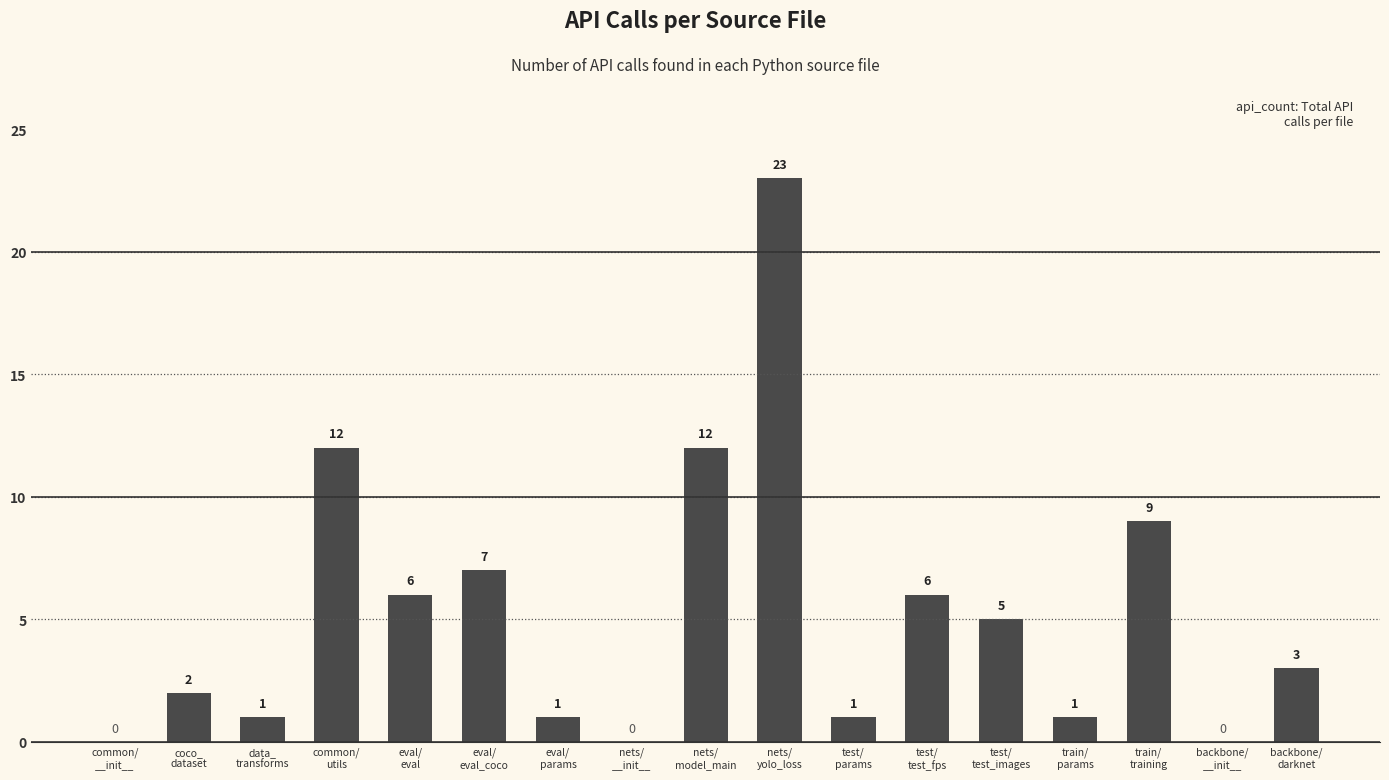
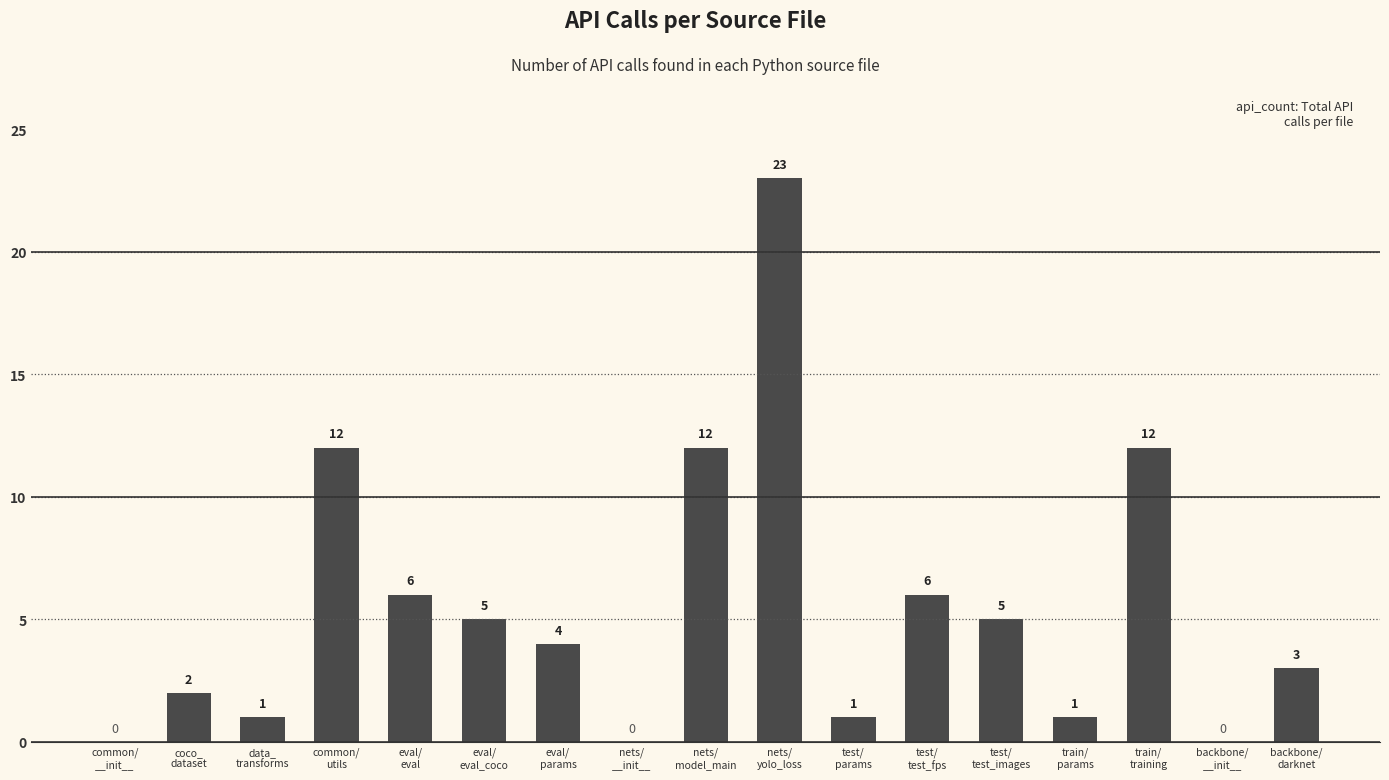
eval/ eval_coco: 7 -> 5
eval/ params: 1 -> 4
train/ training: 9 -> 12
